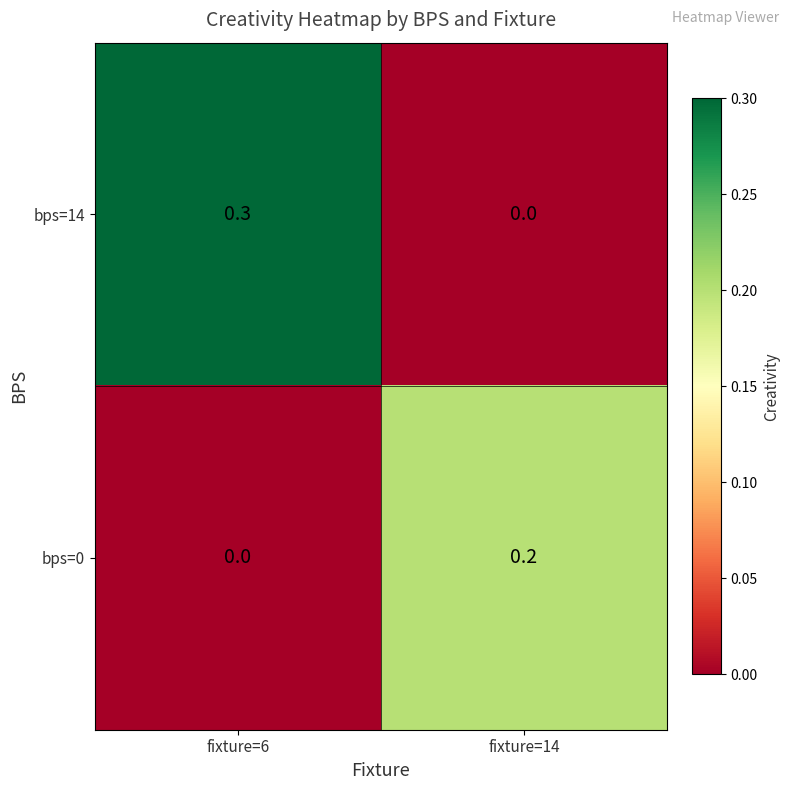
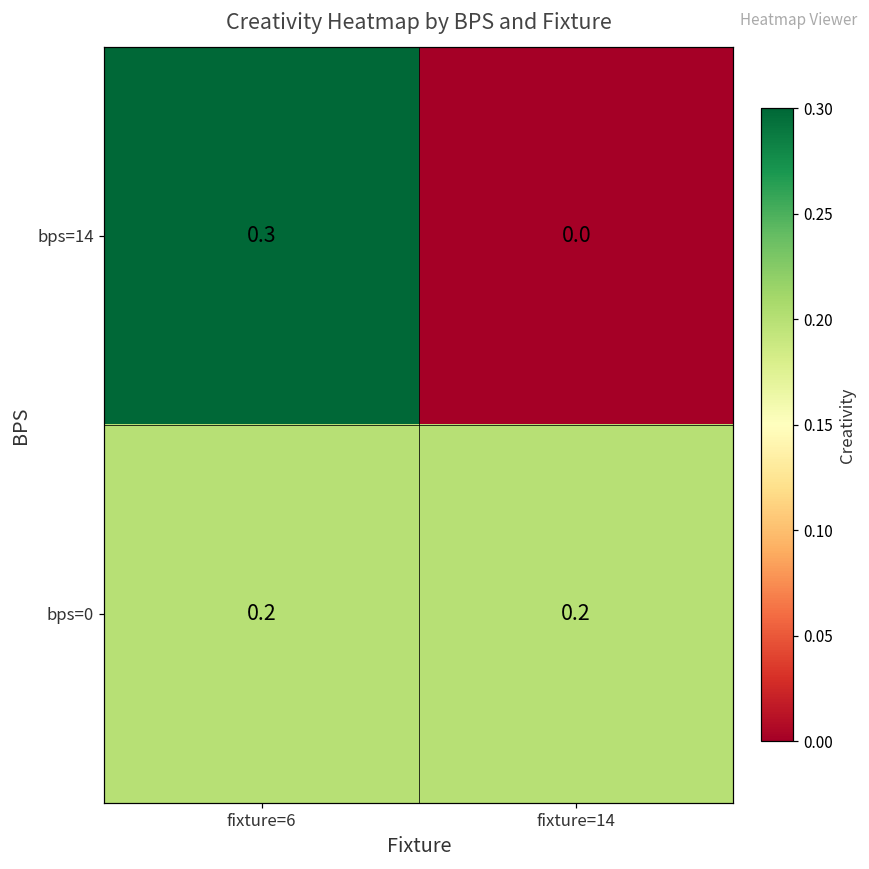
bps=0, fixture=6: 0.0 -> 0.2
